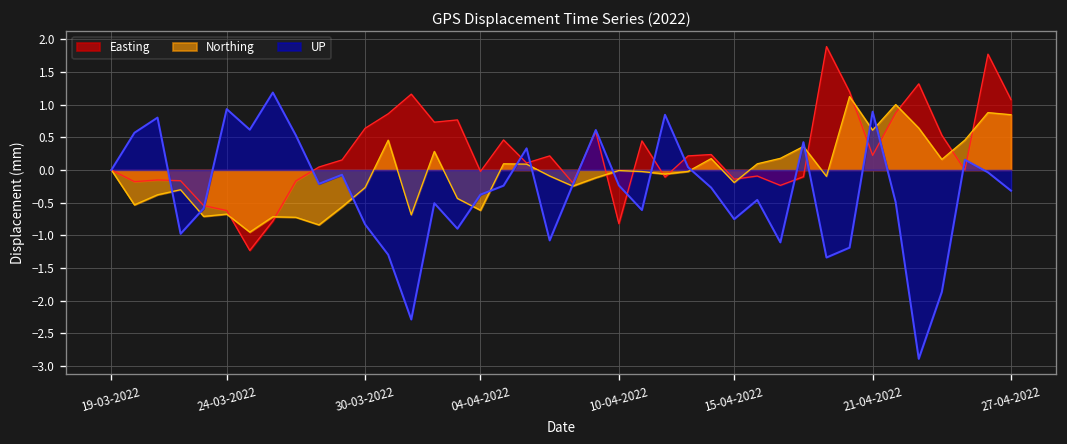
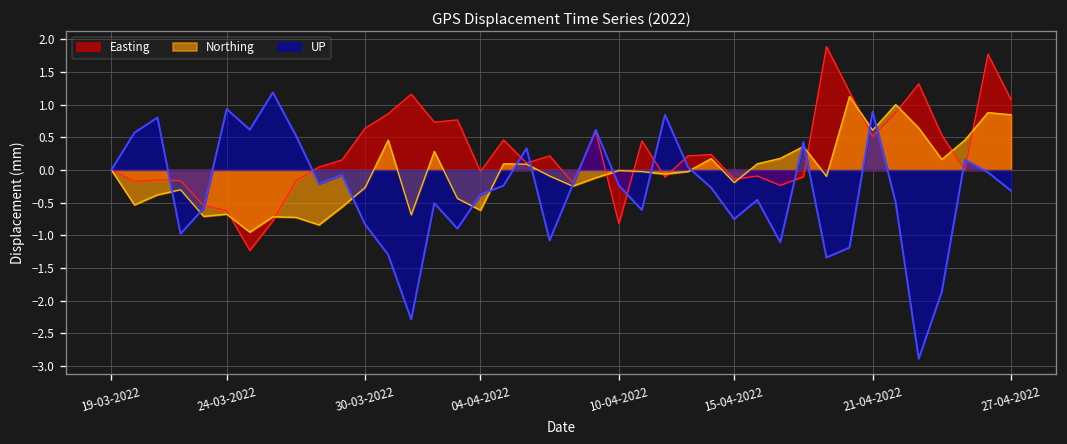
Easting, 21-04-2022: 0.2 -> 0.5
